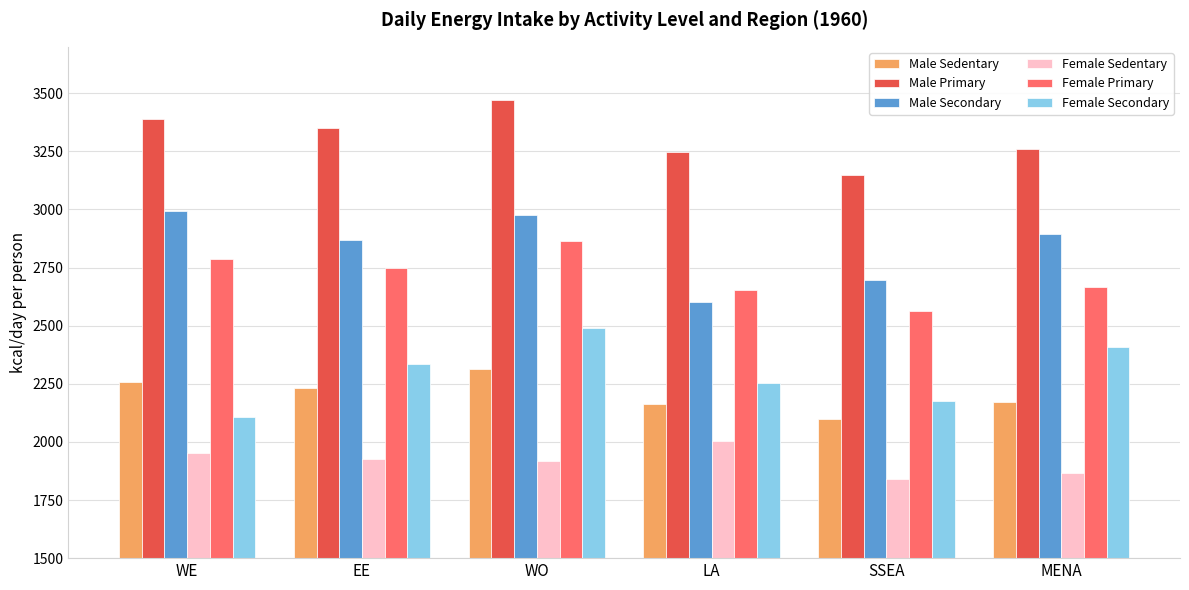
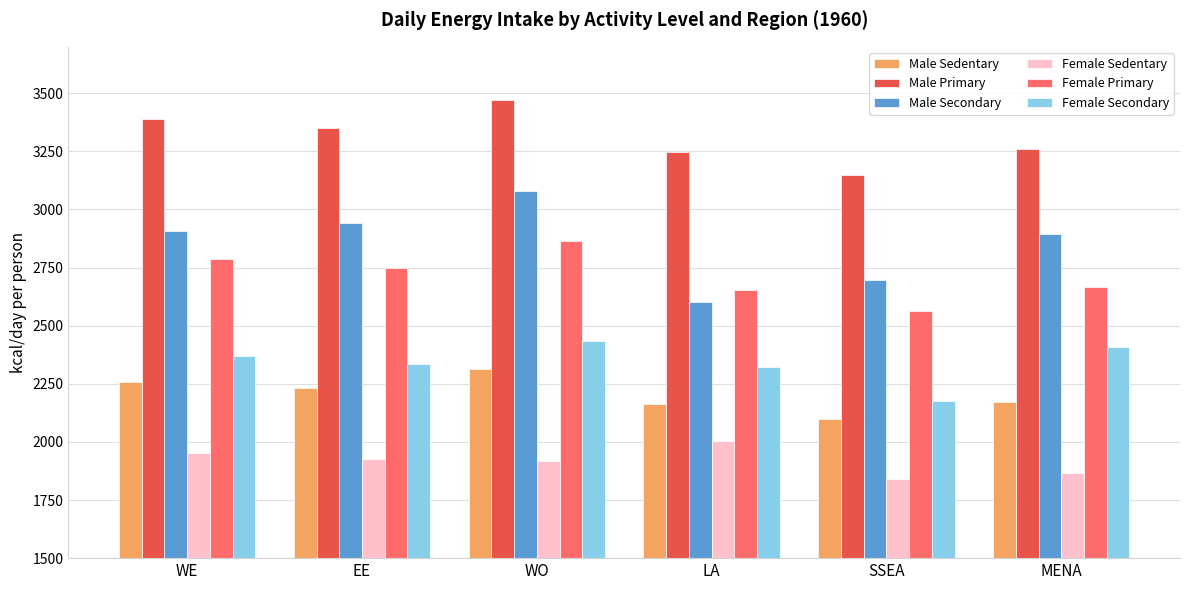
Male Secondary, WE: 2990 -> 2910
Female Secondary, WE: 2110 -> 2370
Male Secondary, EE: 2870 -> 2940
Male Secondary, WO: 2980 -> 3080
Female Secondary, WO: 2490 -> 2440
Female Secondary, LA: 2250 -> 2320
